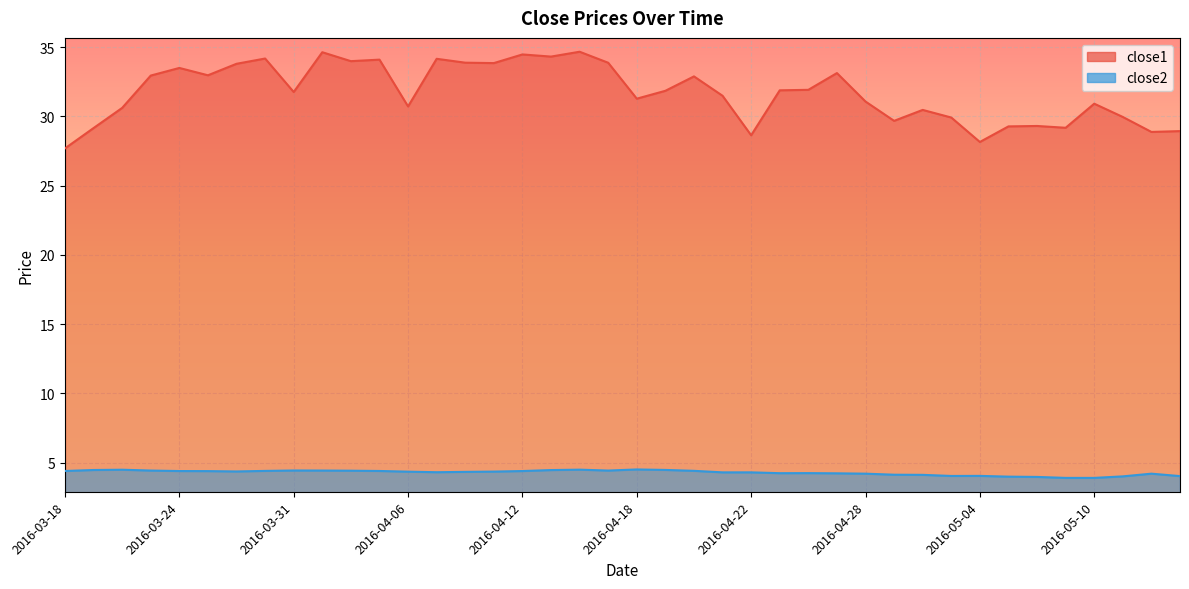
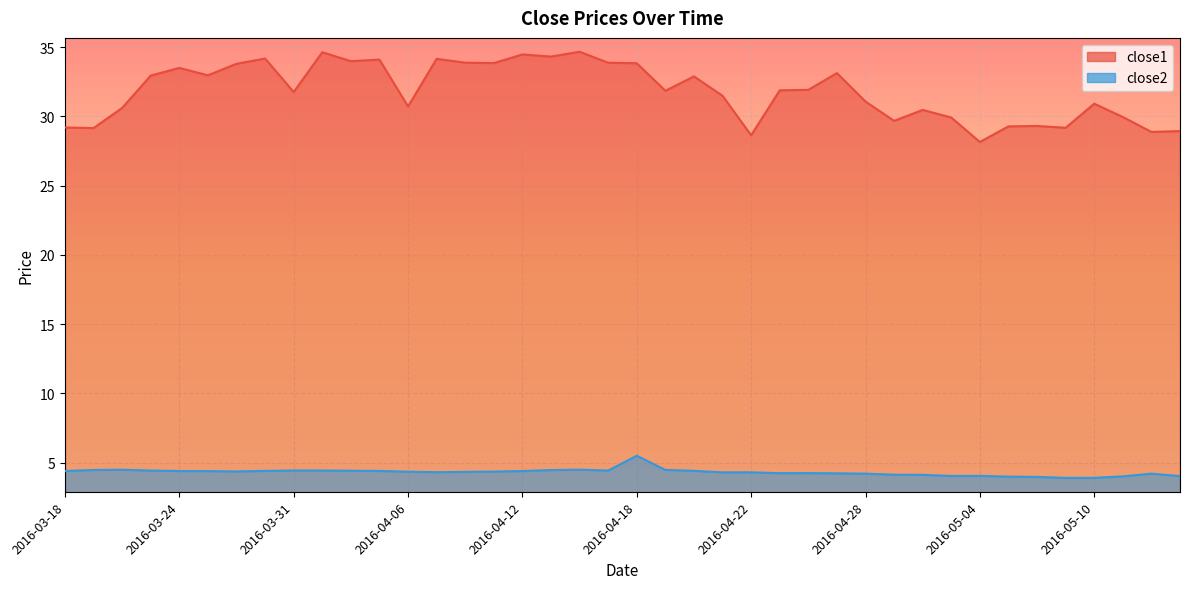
close1, 2016-03-18: 27.7 -> 29.2
close1, 2016-04-18: 31.3 -> 33.8
close2, 2016-04-18: 4.5 -> 5.5
